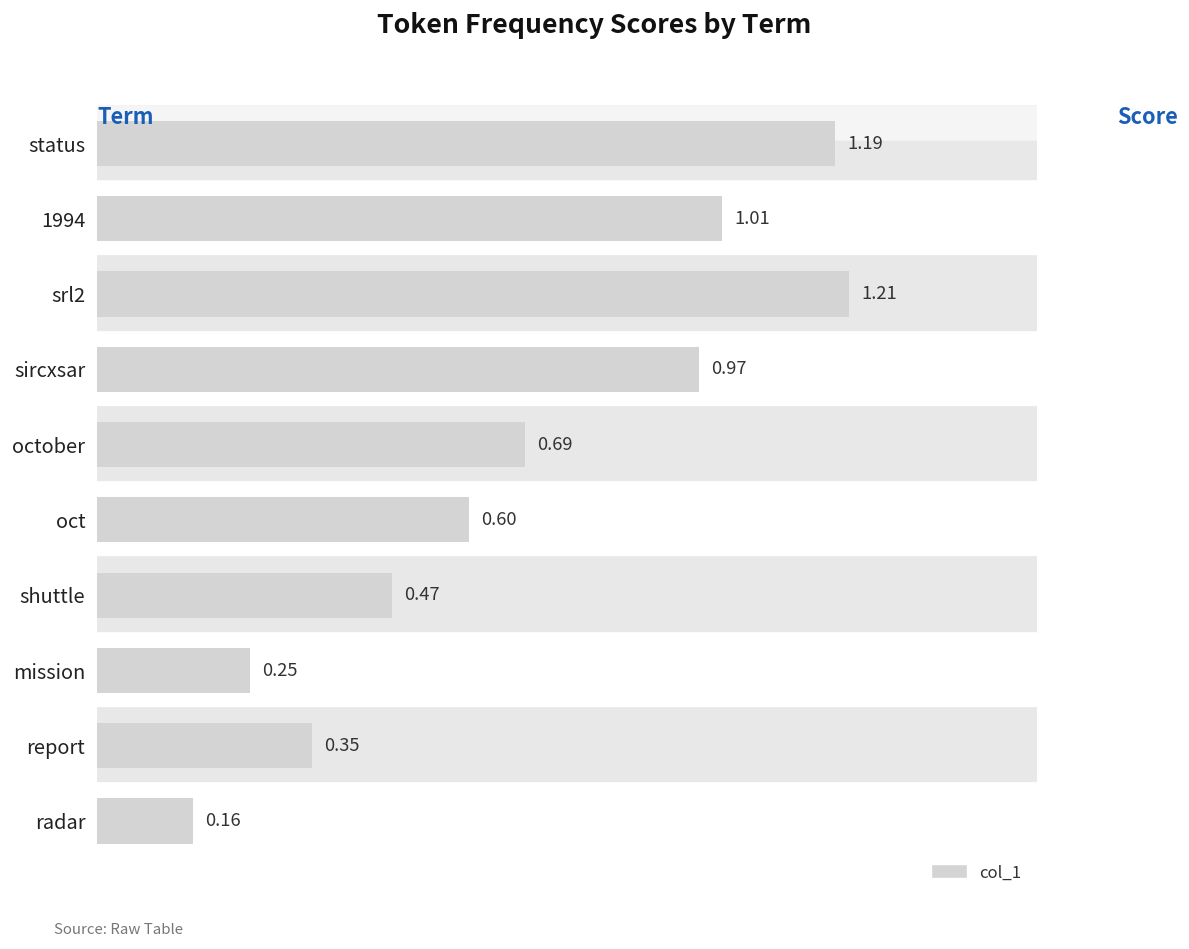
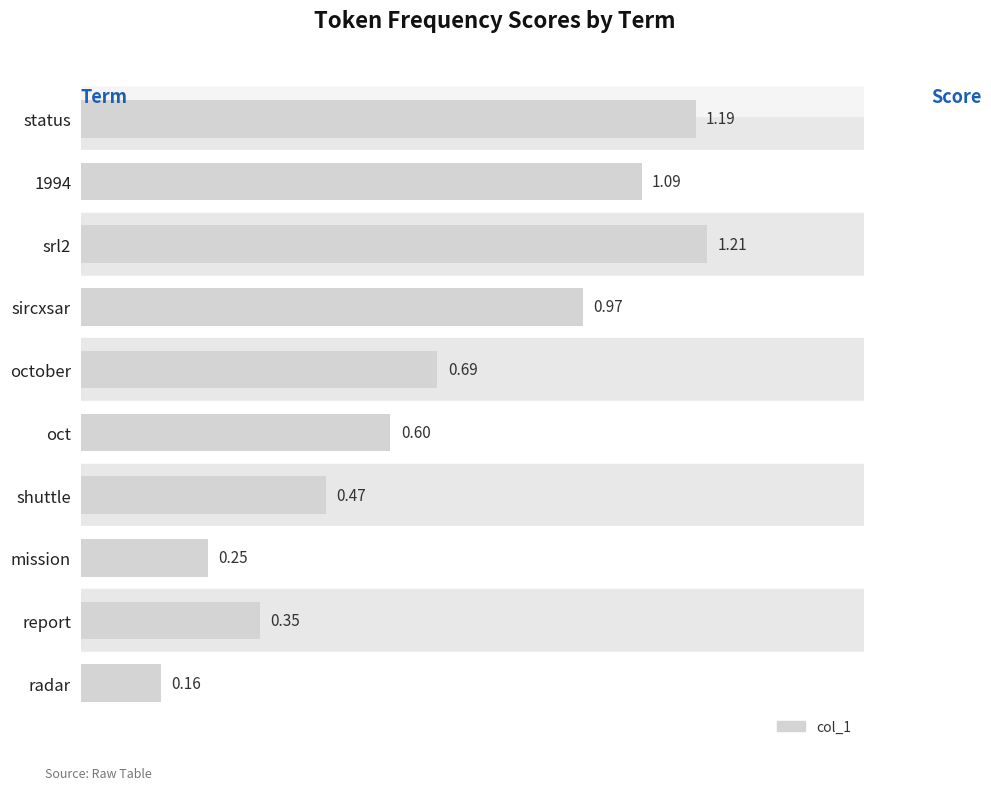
1994: 1.01 -> 1.09
